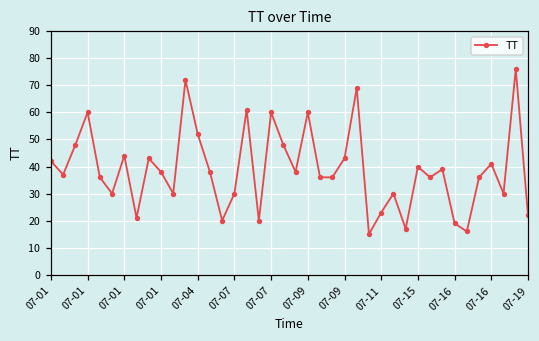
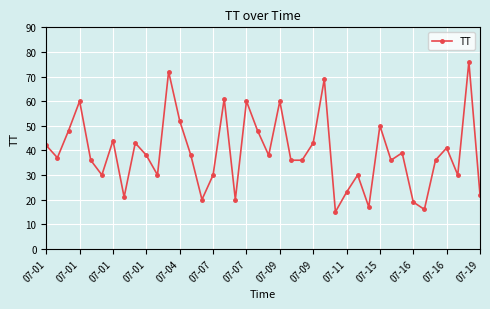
07-15: 40 -> 50
